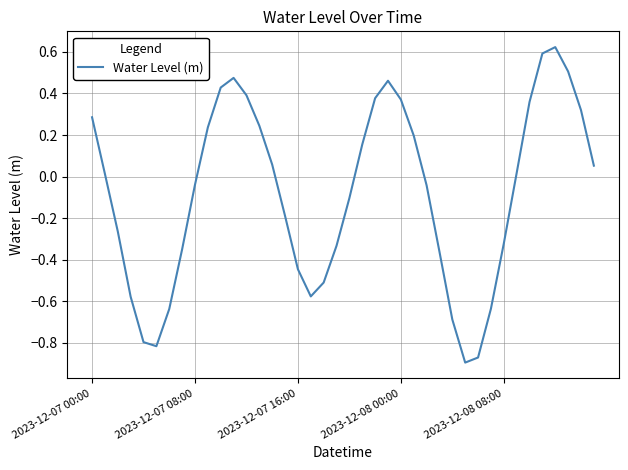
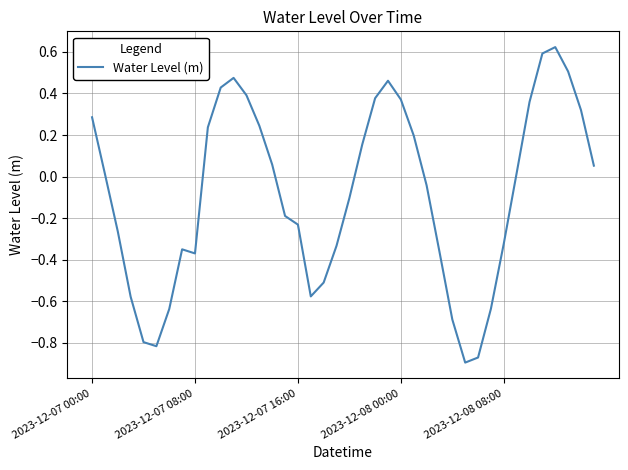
2023-12-07 08:00: -0.04 -> -0.37
2023-12-07 16:00: -0.45 -> -0.23
